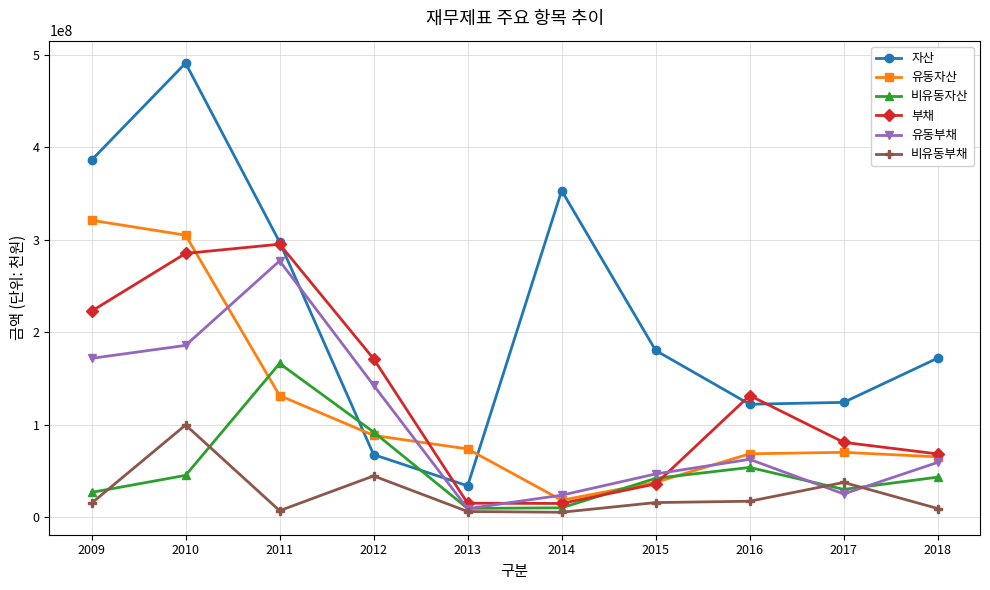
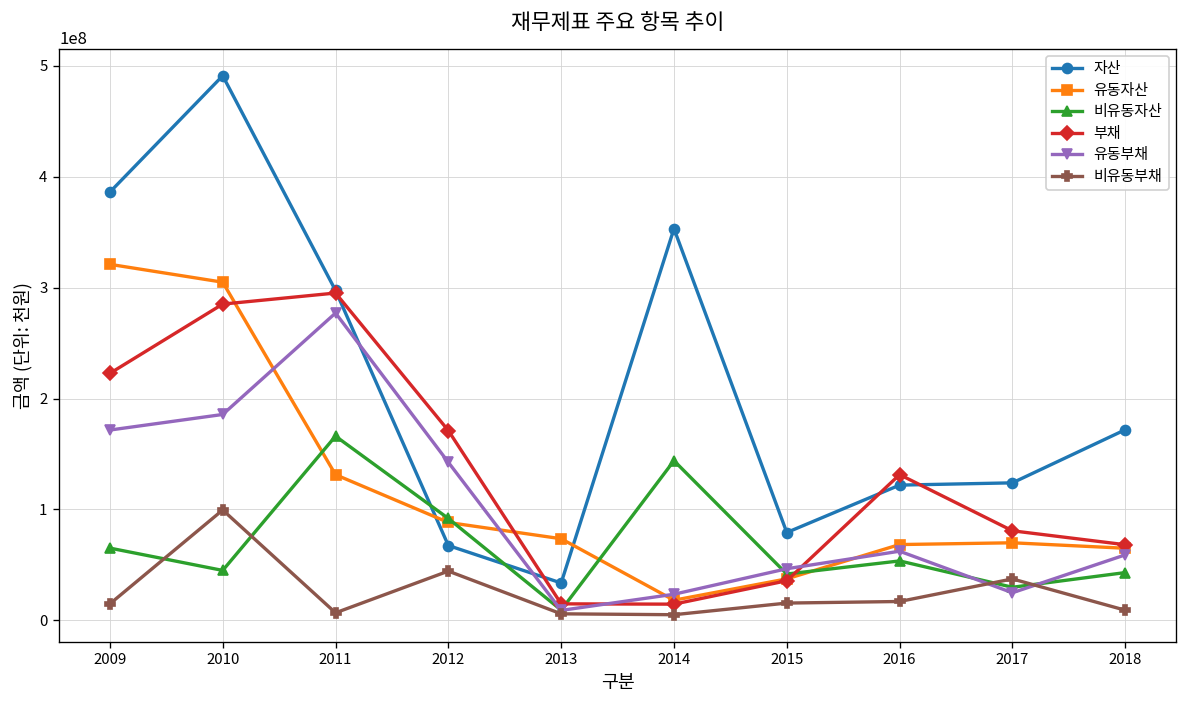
비유동자산, 2009: 30000000 -> 70000000
비유동자산, 2014: 10000000 -> 140000000
자산, 2015: 180000000 -> 80000000
